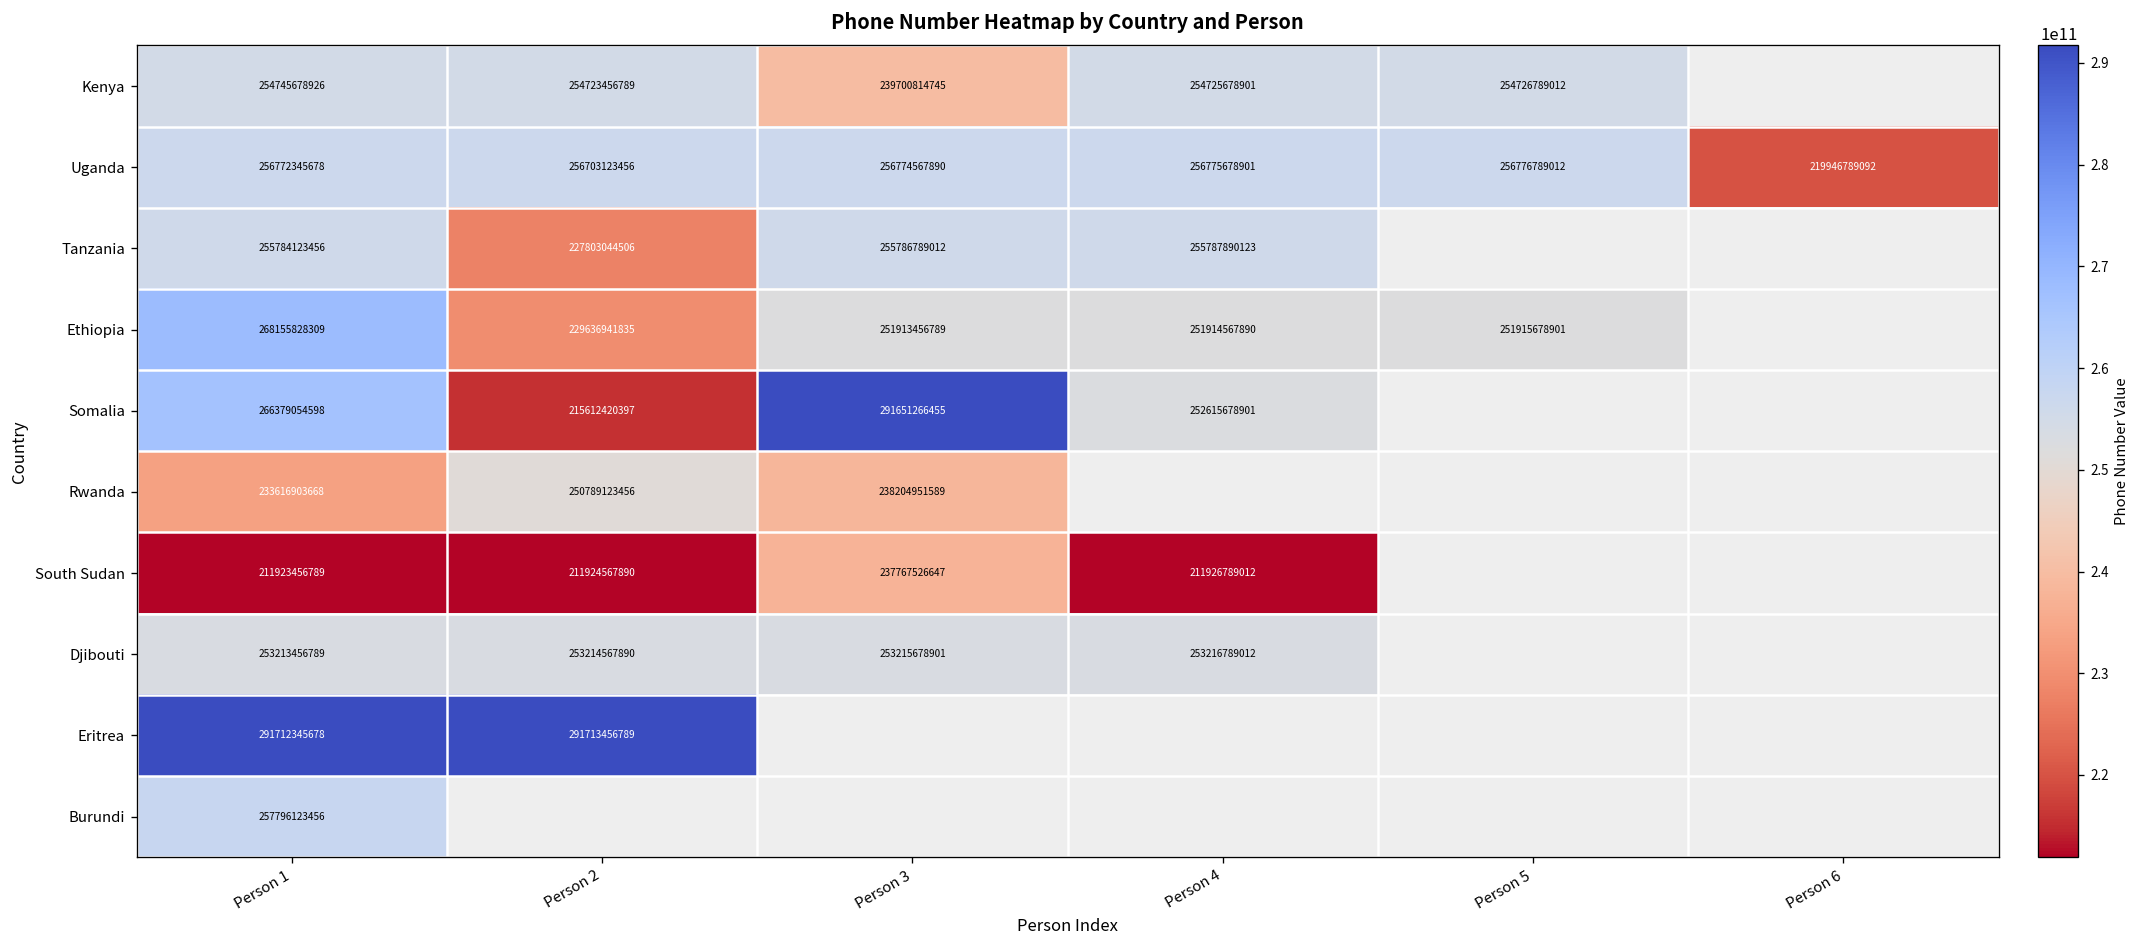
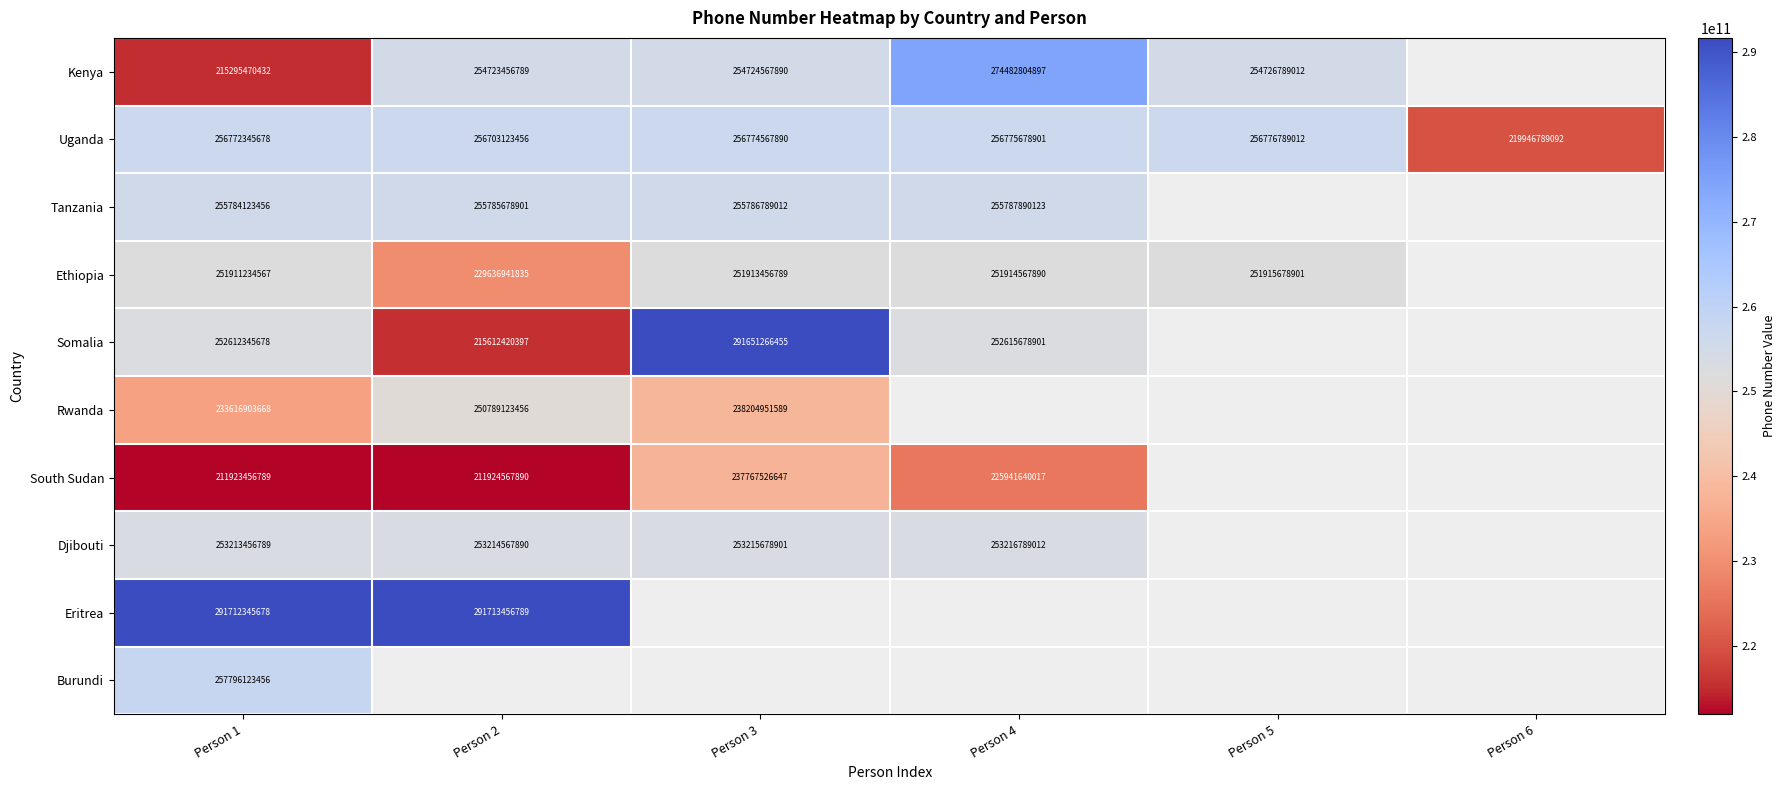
Kenya, Person 1: 254745678926 -> 215295470432
Kenya, Person 3: 239700814745 -> 254724567890
Kenya, Person 4: 254725678901 -> 274482804897
Tanzania, Person 2: 227803044506 -> 255785678901
Ethiopia, Person 1: 268155828309 -> 251911234567
Somalia, Person 1: 266379054598 -> 252612345678
South Sudan, Person 4: 211926789012 -> 225941640017
